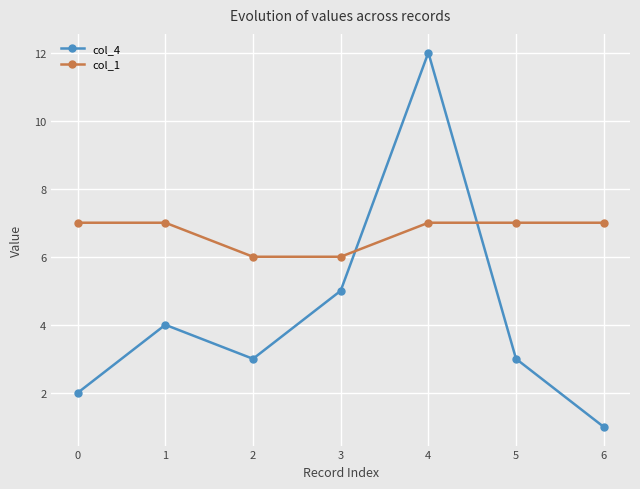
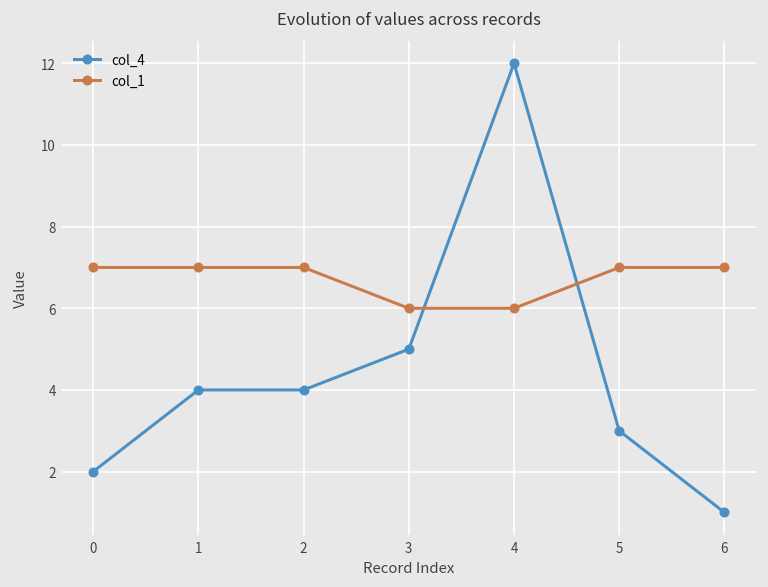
col_4, 2: 3 -> 4
col_1, 2: 6 -> 7
col_1, 4: 7 -> 6
